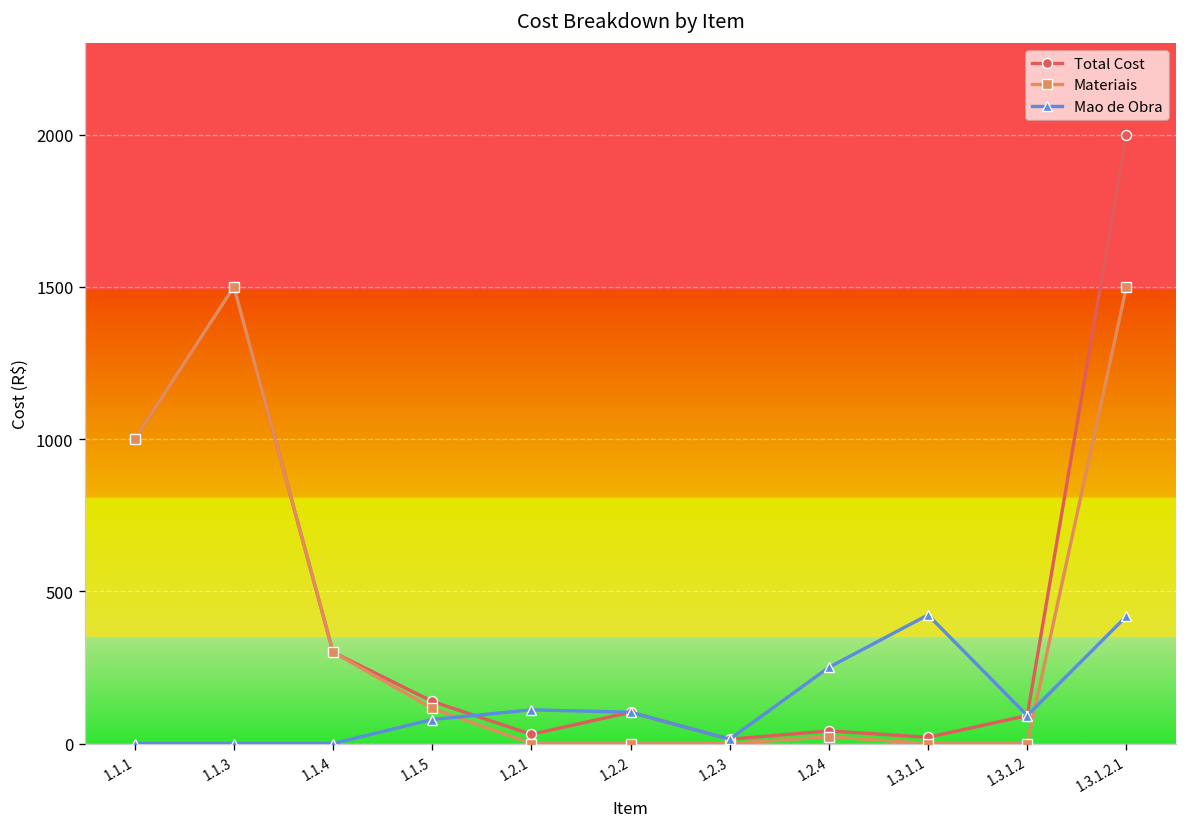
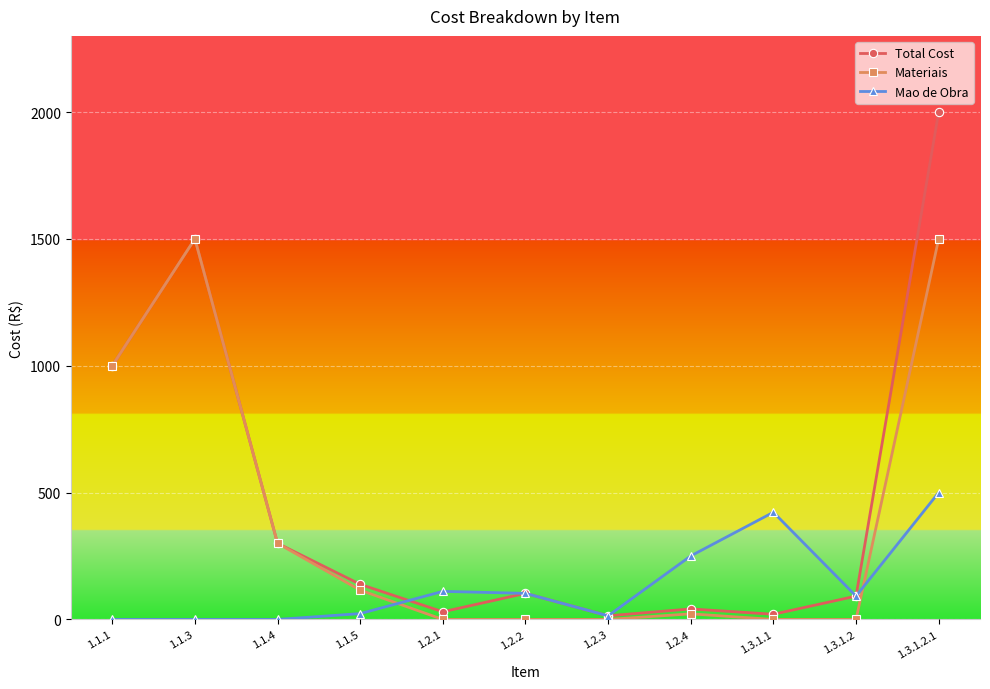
Mao de Obra, 1.1.5: 80 -> 20
Mao de Obra, 1.3.1.2.1: 420 -> 500
